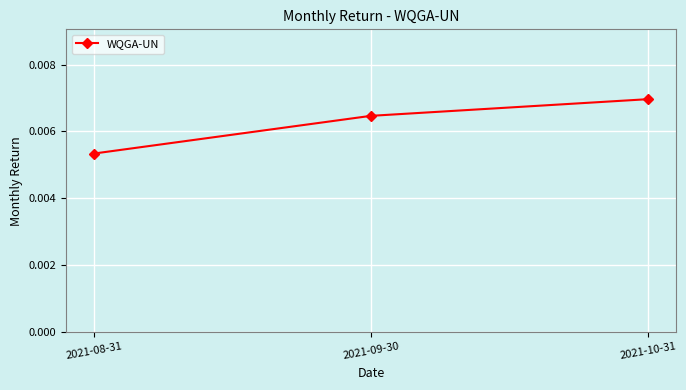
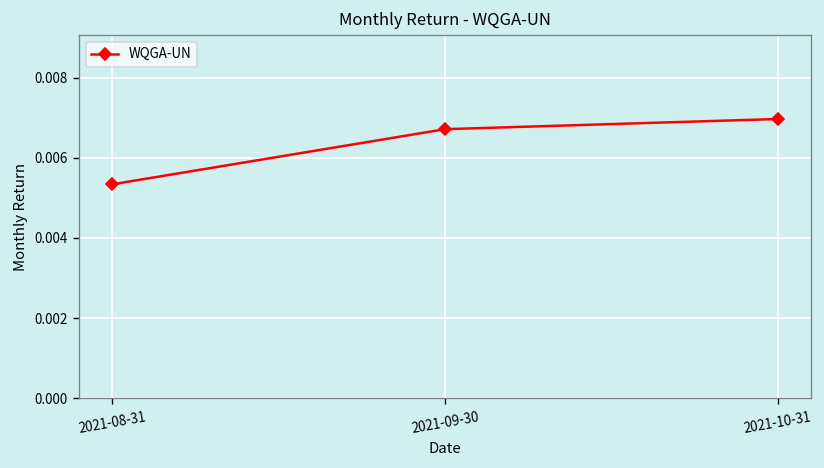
2021-09-30: 0.0065 -> 0.0067
